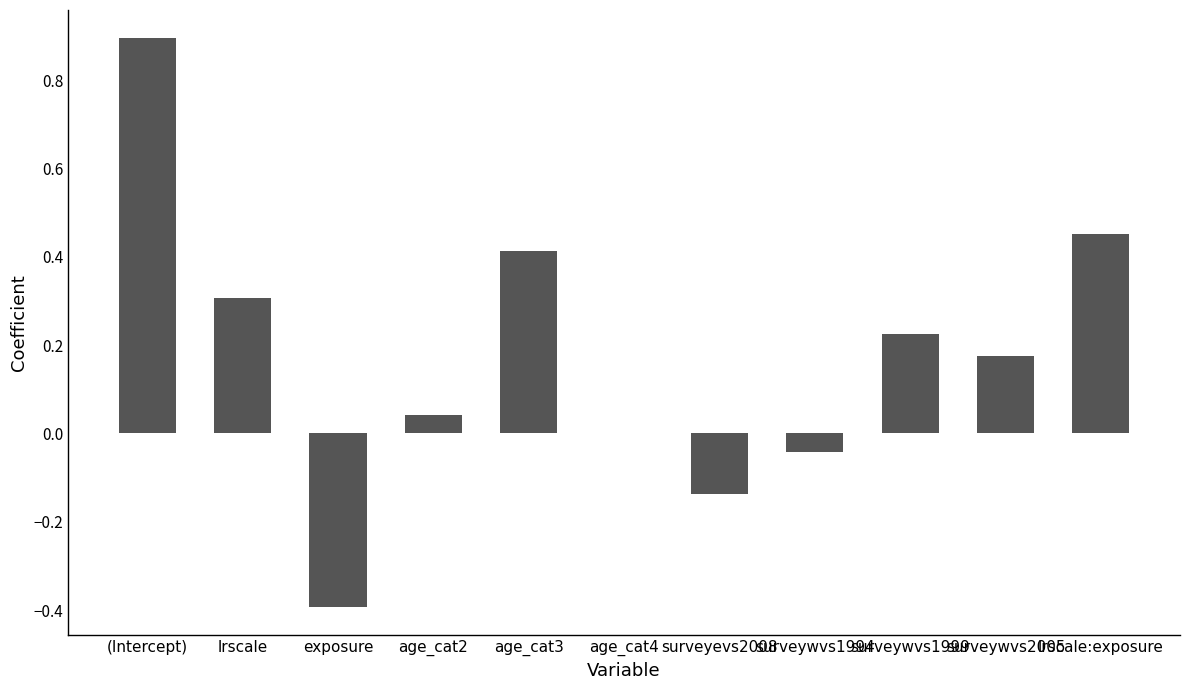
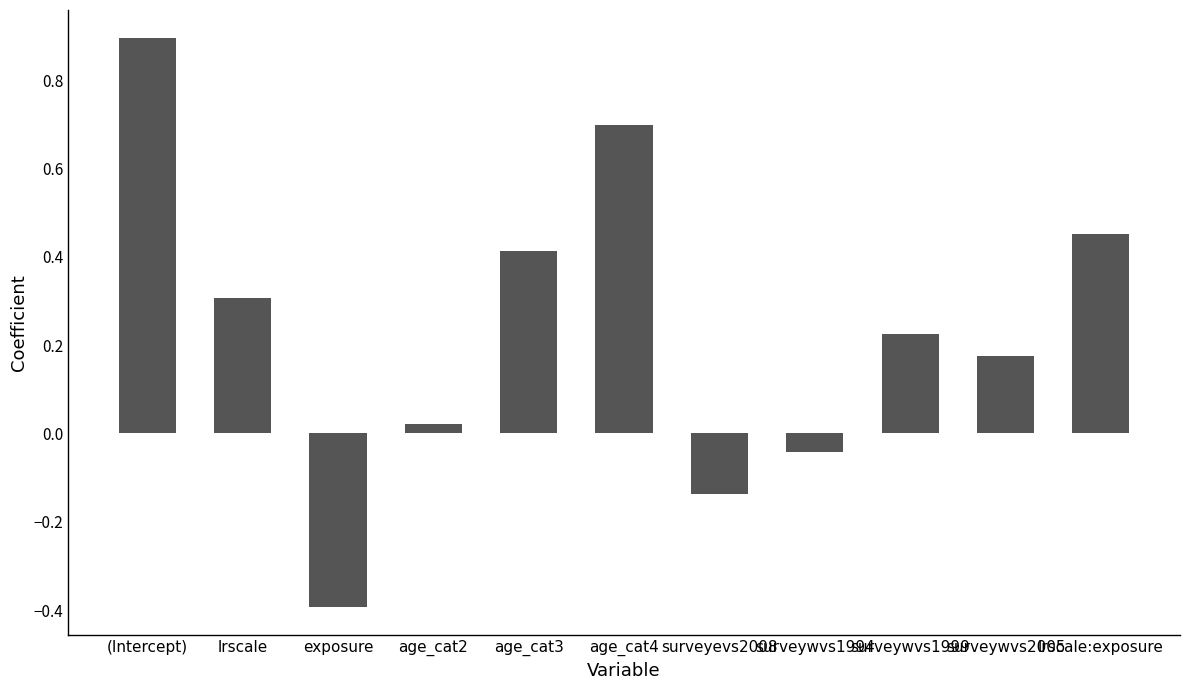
age_cat2: 0.04 -> 0.02
age_cat4: 0.00 -> 0.70
